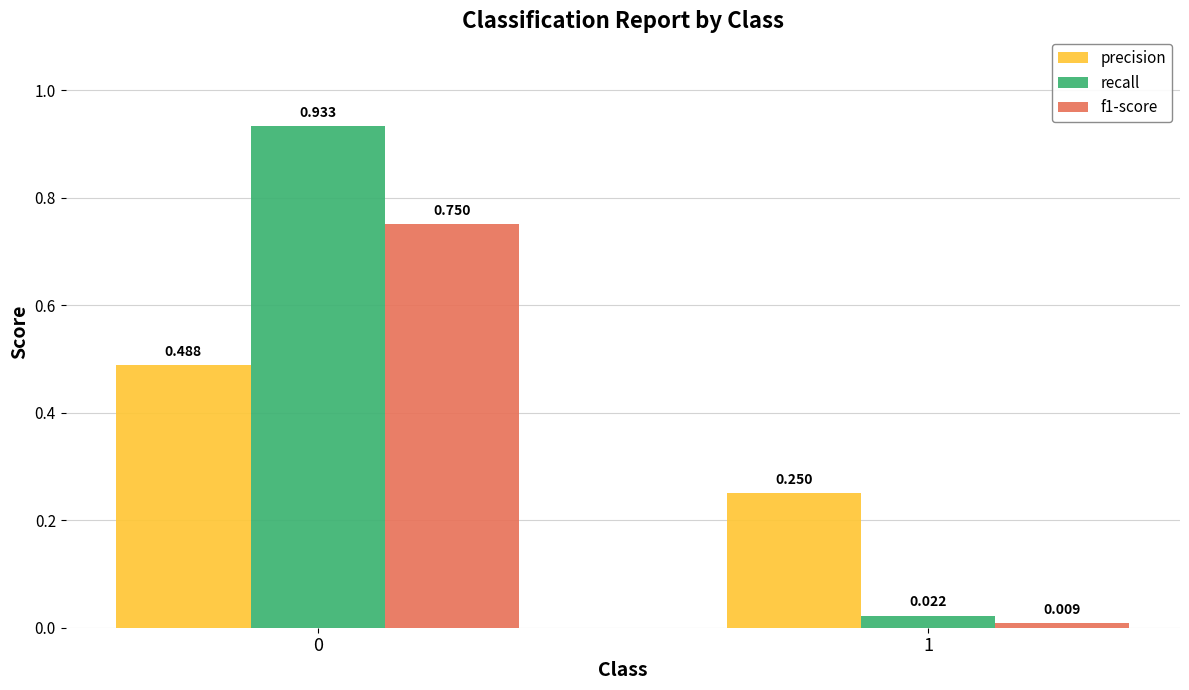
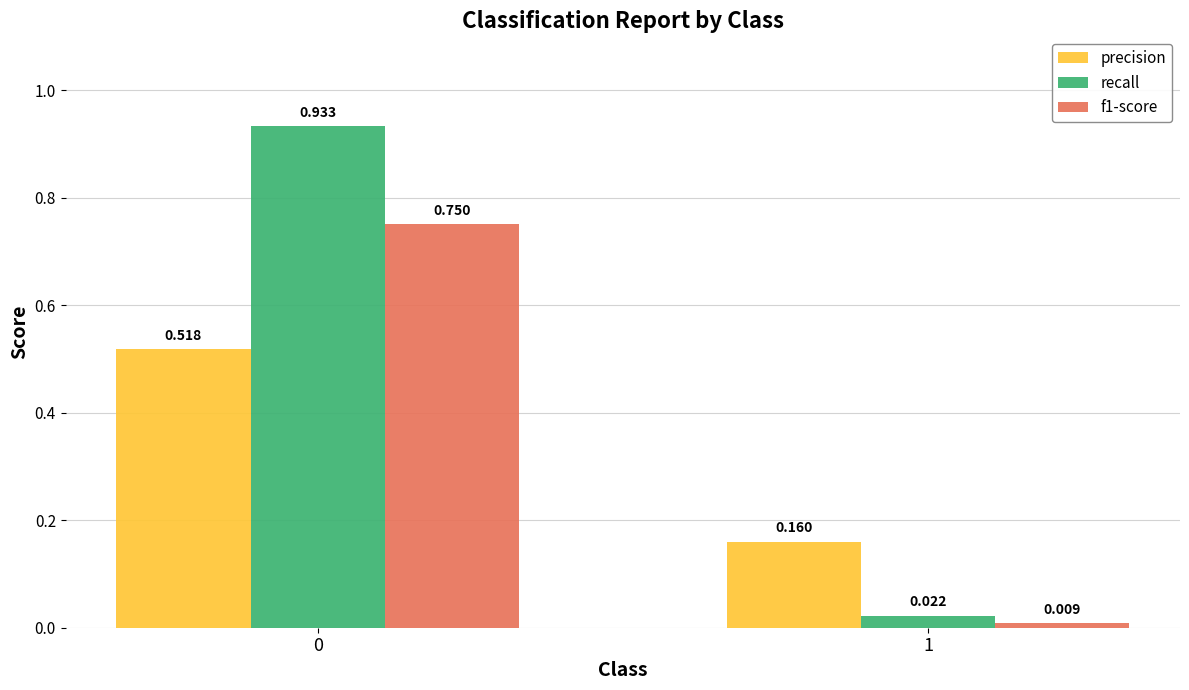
precision, 0: 0.488 -> 0.518
precision, 1: 0.250 -> 0.160
